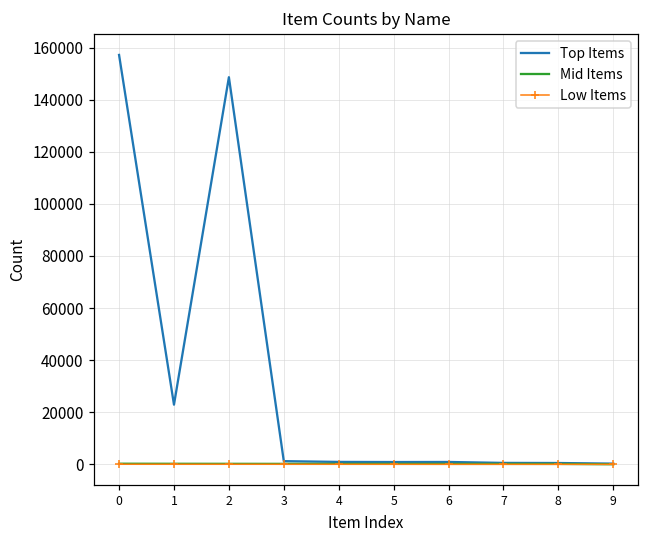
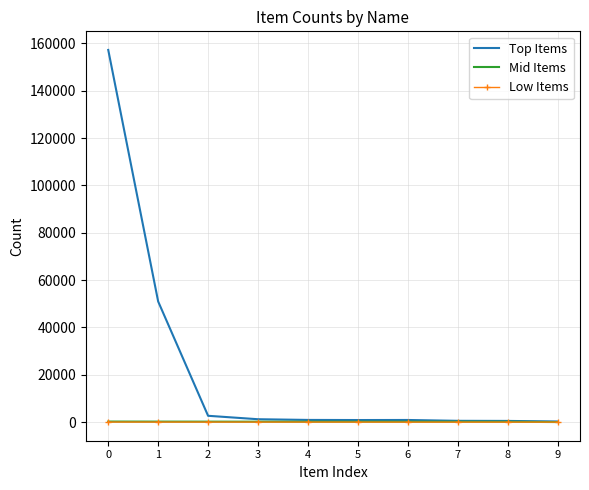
Top Items, 1: 23000 -> 51000
Top Items, 2: 149000 -> 3000
